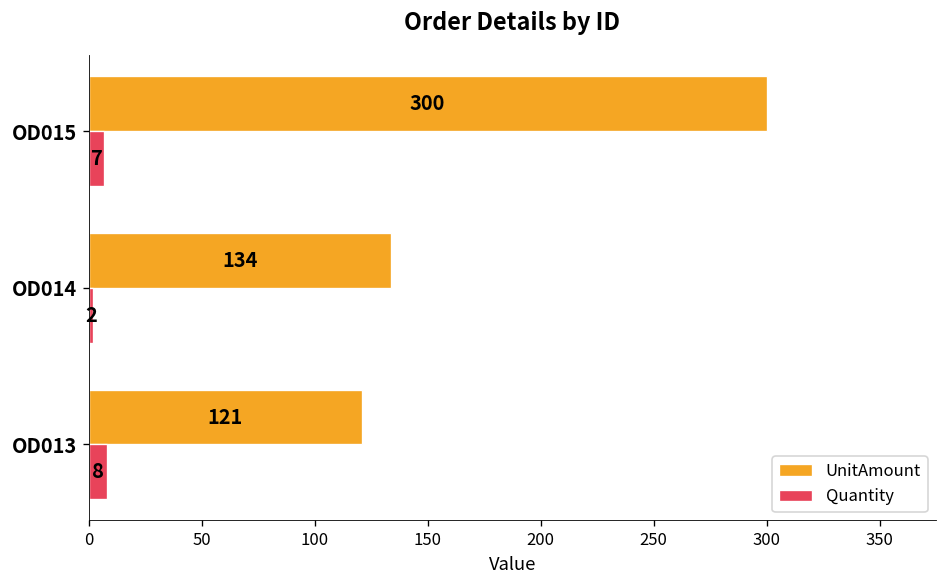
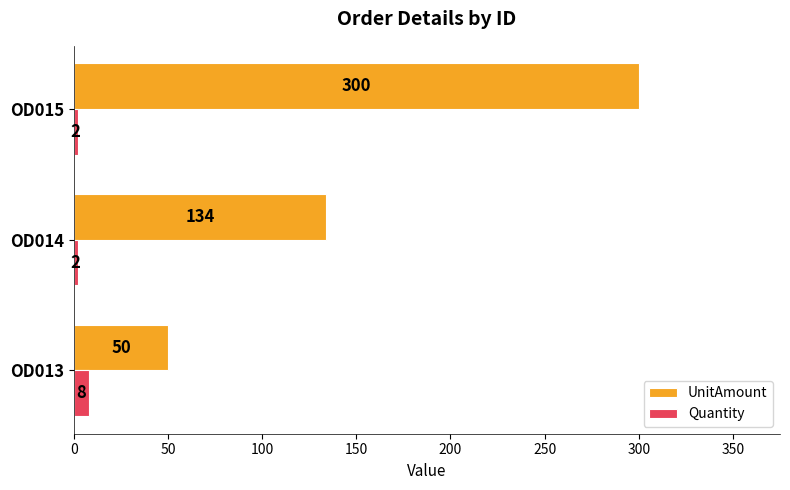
Quantity, OD015: 7 -> 2
UnitAmount, OD013: 121 -> 50
